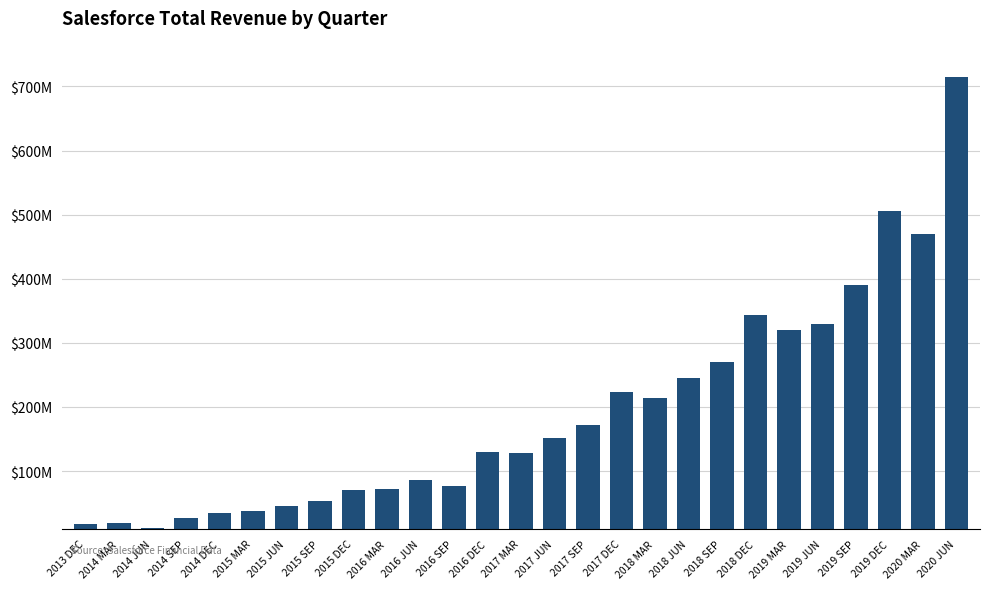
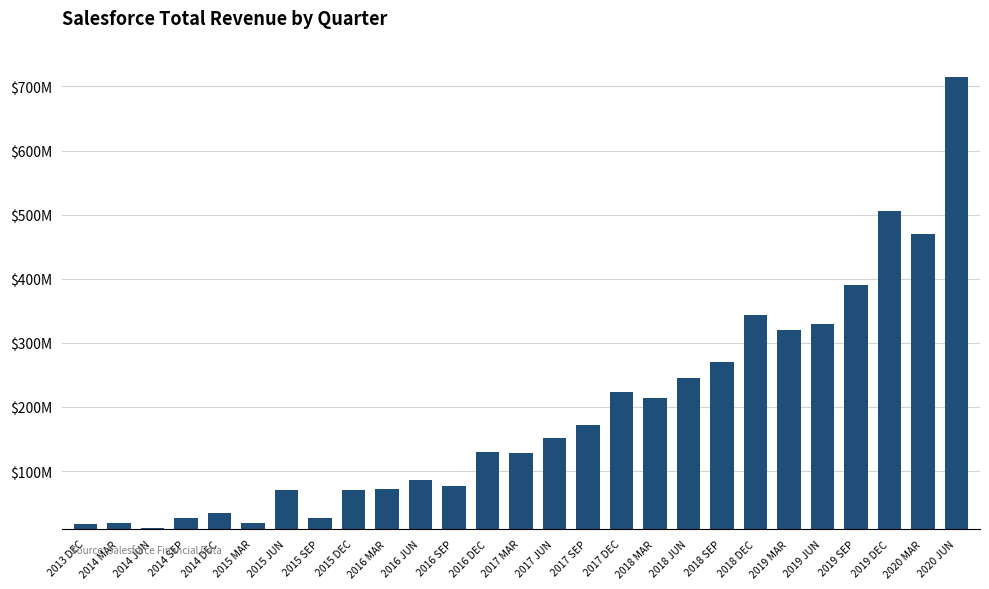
2015 MAR: $40000000 -> $20000000
2015 JUN: $40000000 -> $70000000
2015 SEP: $50000000 -> $30000000
